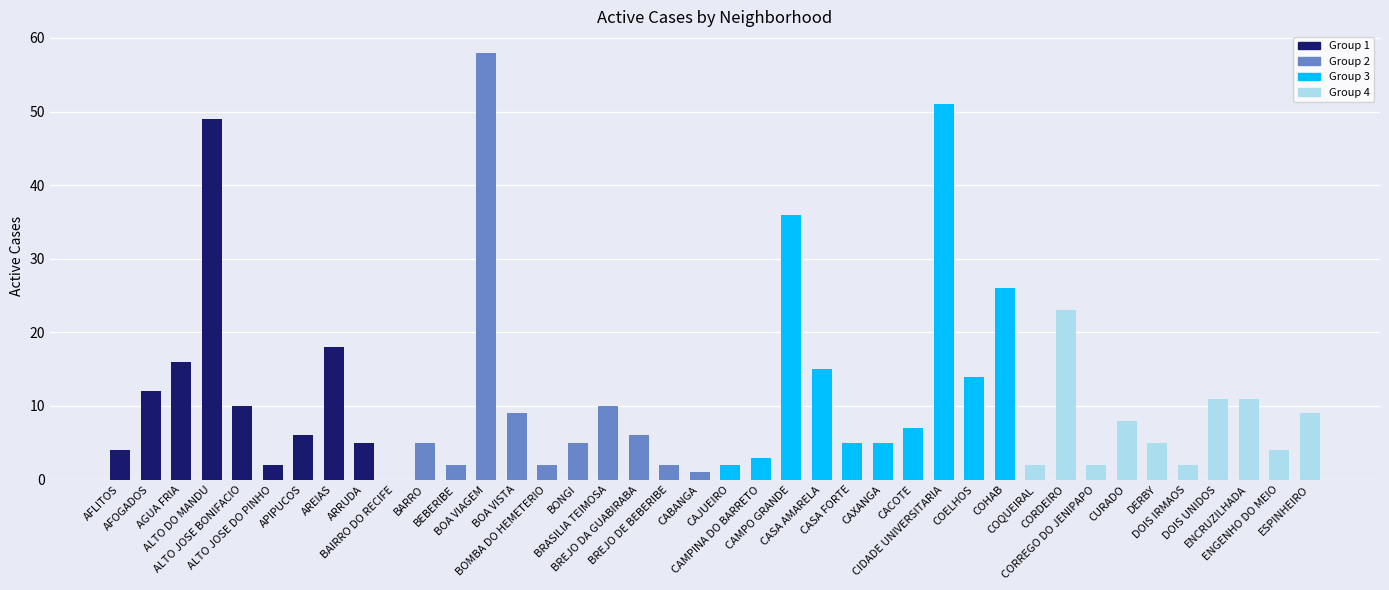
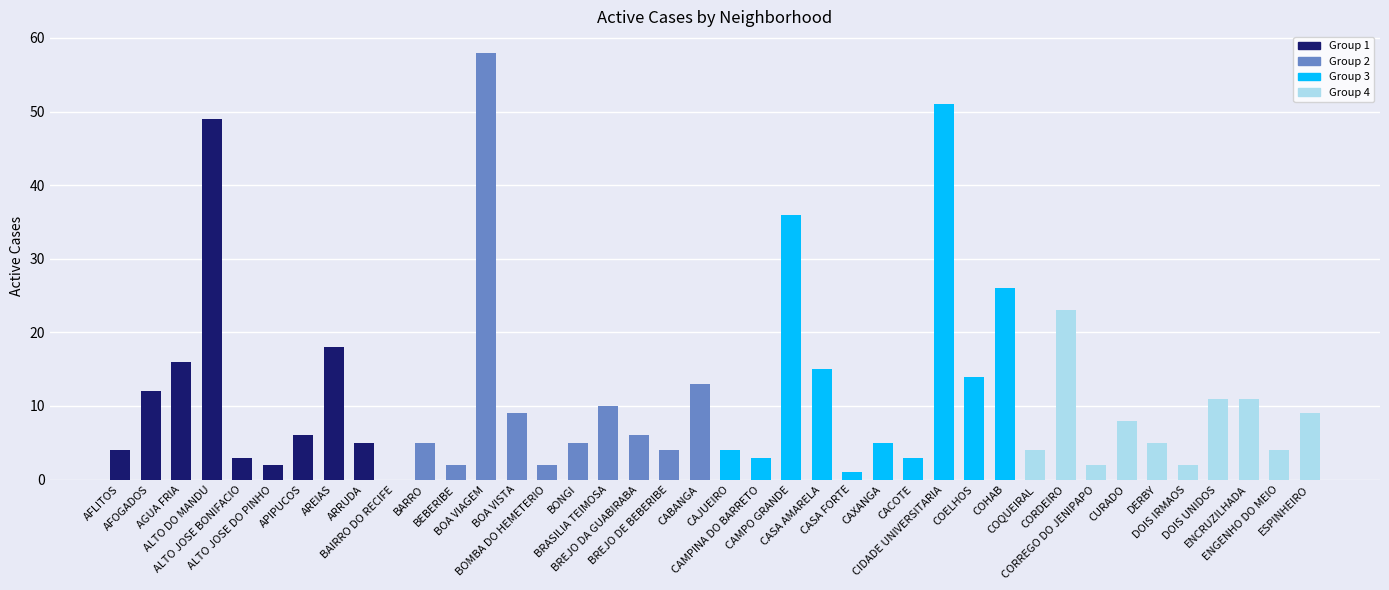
ALTO JOSE BONIFACIO: 10 -> 3
BREJO DE BEBERIBE: 2 -> 4
CABANGA: 1 -> 13
CAJUEIRO: 2 -> 4
CASA FORTE: 5 -> 1
CACOTE: 7 -> 3
COQUEIRAL: 2 -> 4
